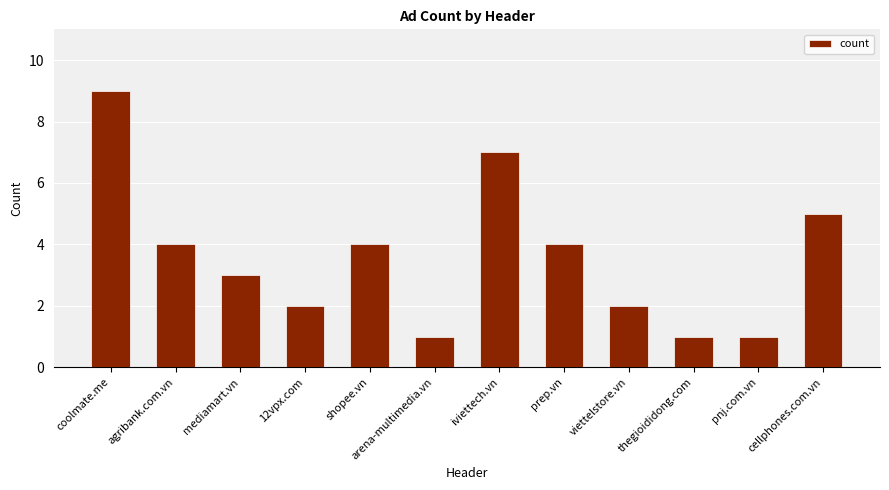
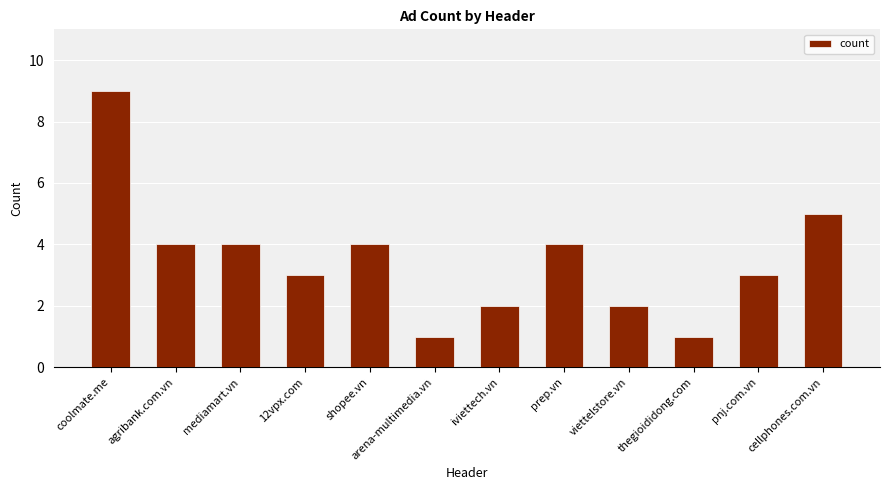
mediamart.vn: 3 -> 4
12vpx.com: 2 -> 3
iviettech.vn: 7 -> 2
pnj.com.vn: 1 -> 3
